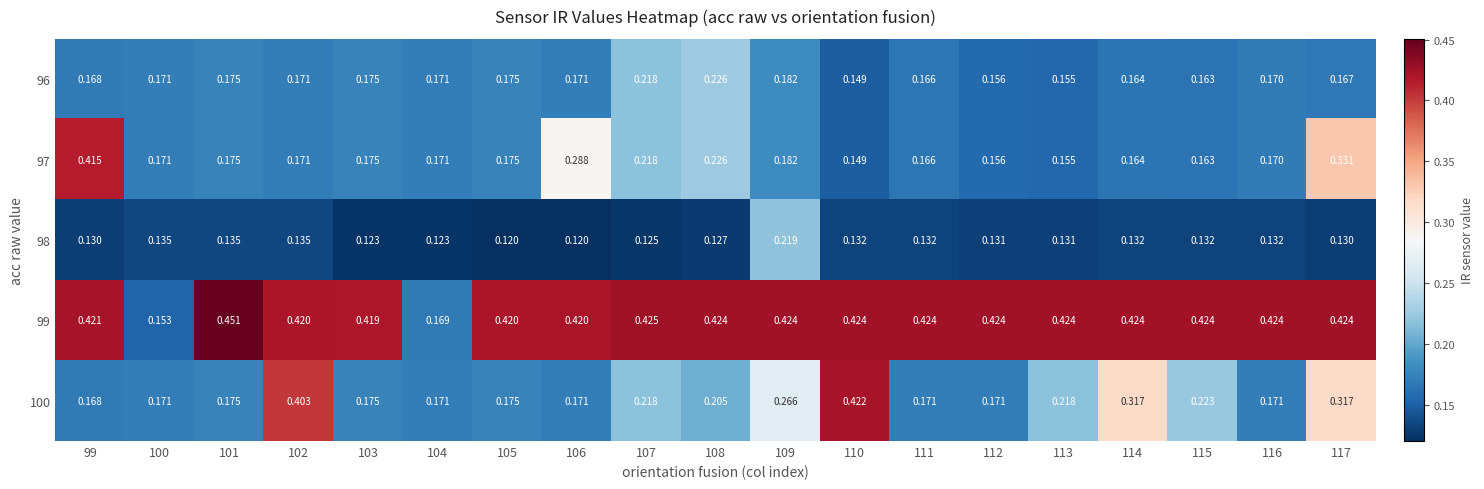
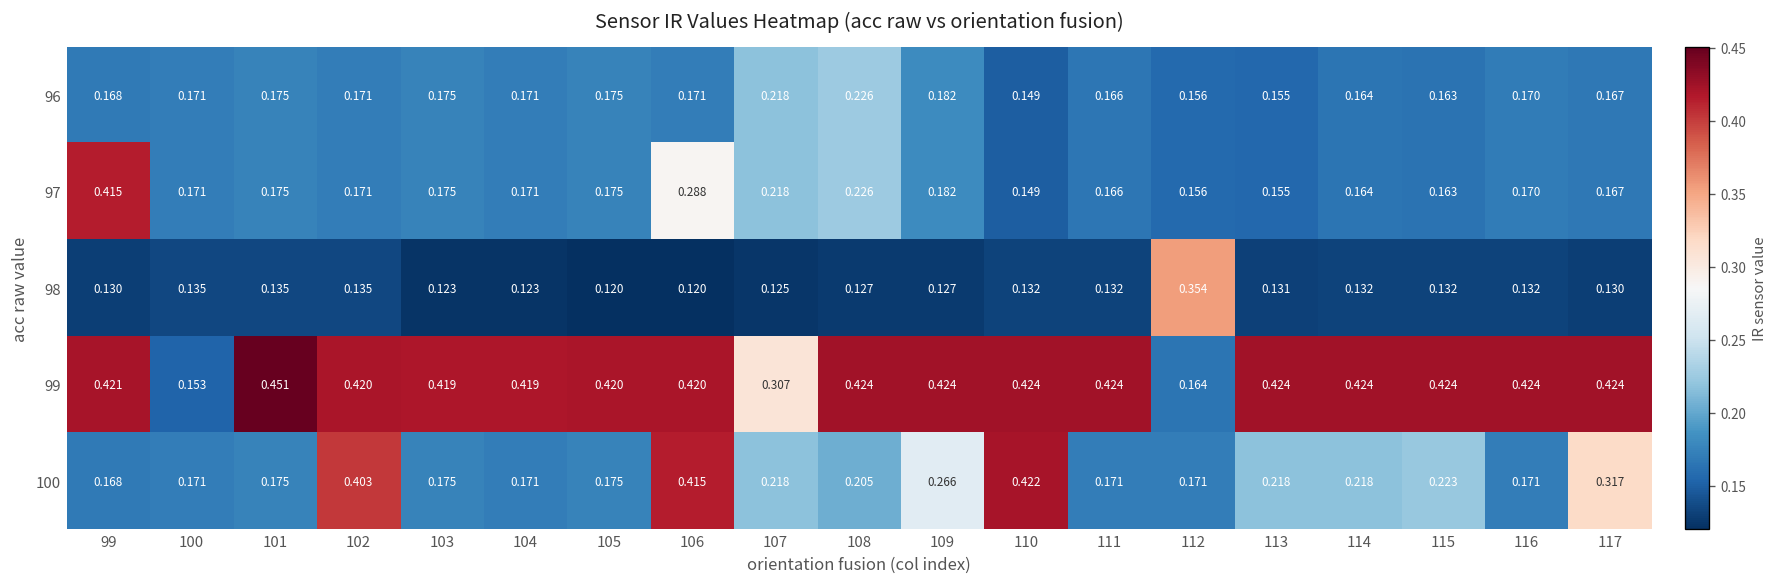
97, 117: 0.331 -> 0.167
98, 109: 0.219 -> 0.127
98, 112: 0.131 -> 0.354
99, 104: 0.169 -> 0.419
99, 107: 0.425 -> 0.307
99, 112: 0.424 -> 0.164
100, 106: 0.171 -> 0.415
100, 114: 0.317 -> 0.218
